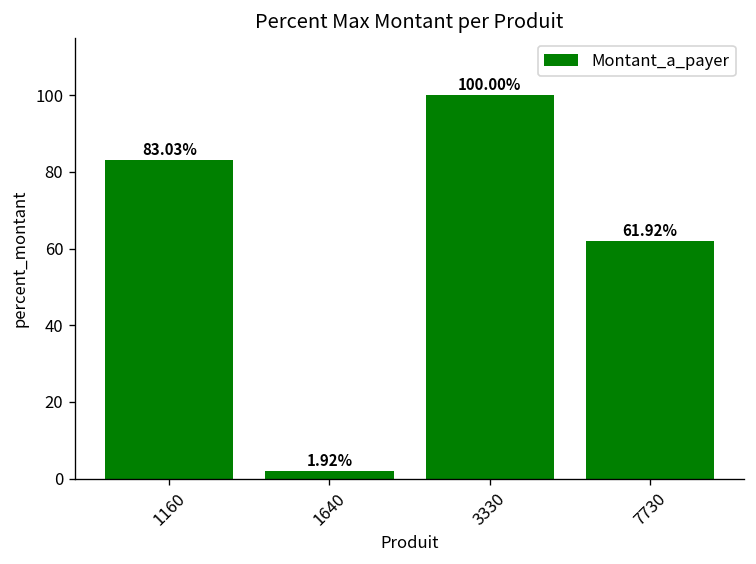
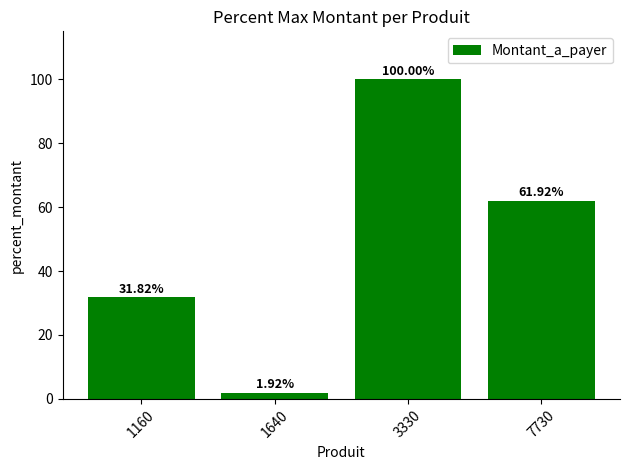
1160: 83.03% -> 31.82%
